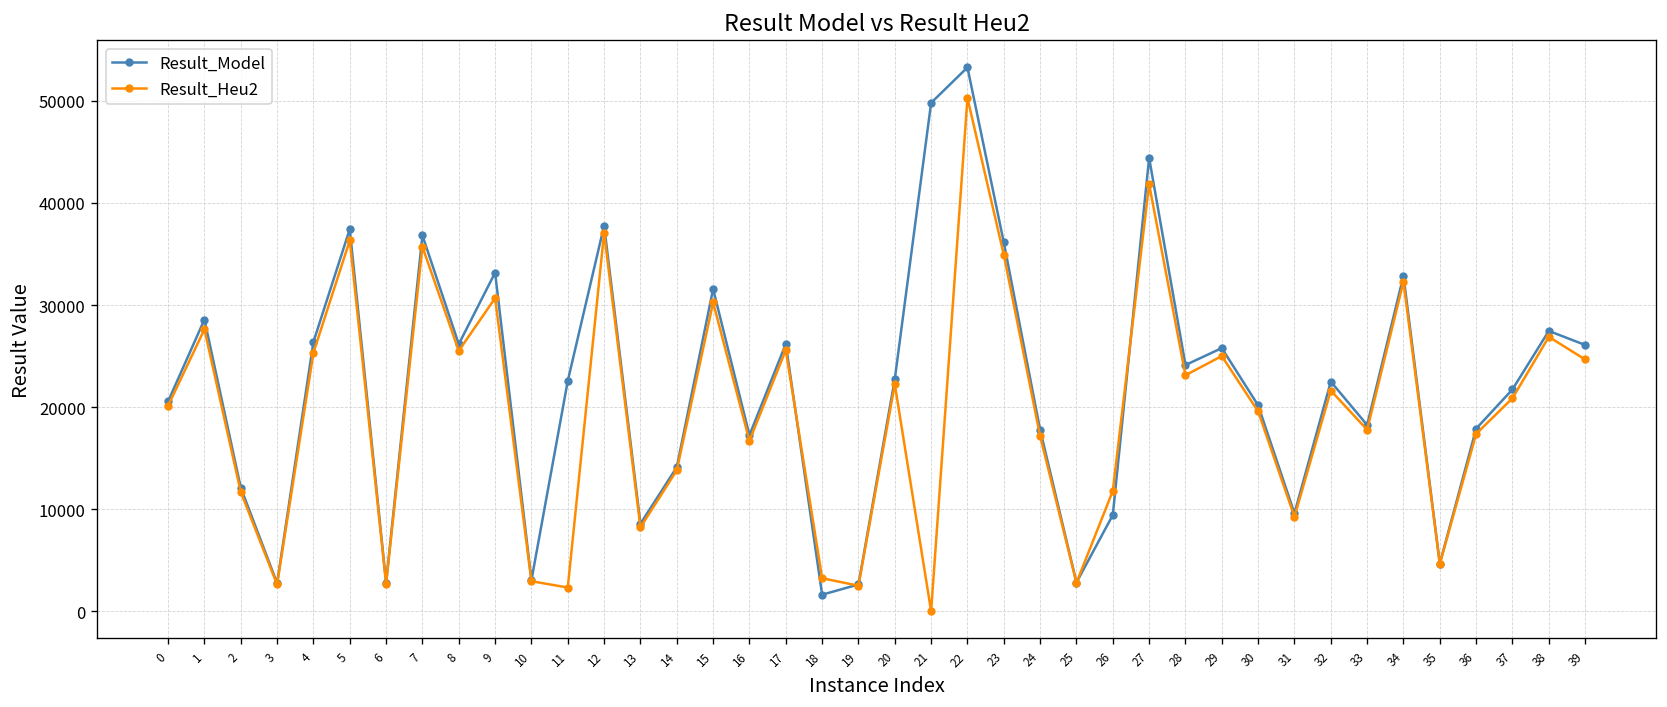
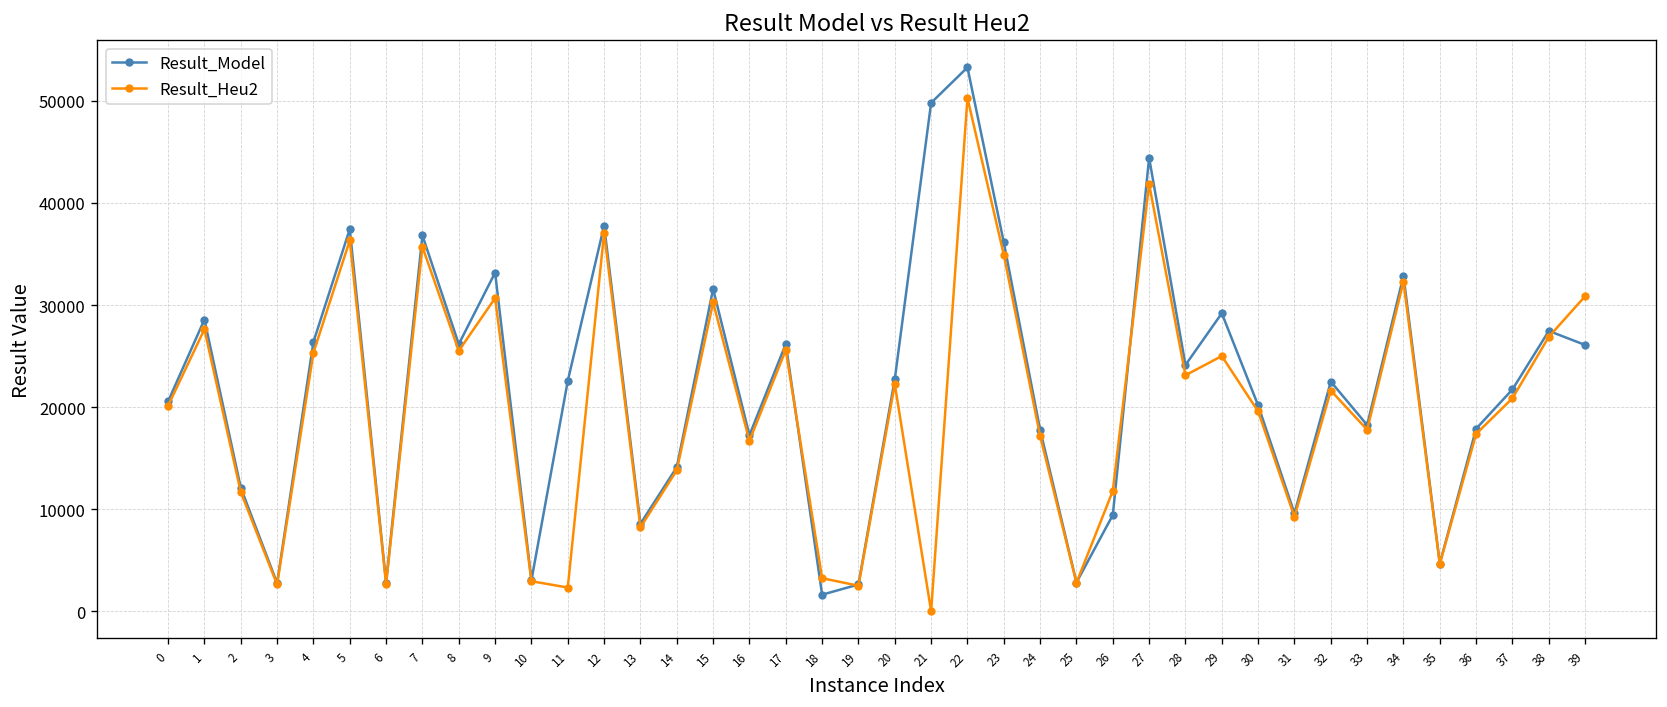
Result_Model, 29: 26000 -> 29000
Result_Heu2, 39: 25000 -> 31000
